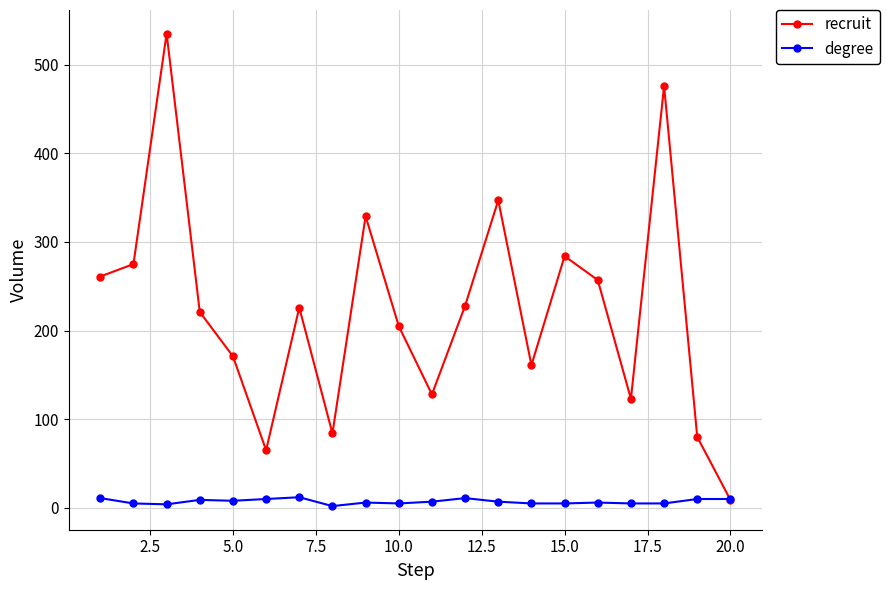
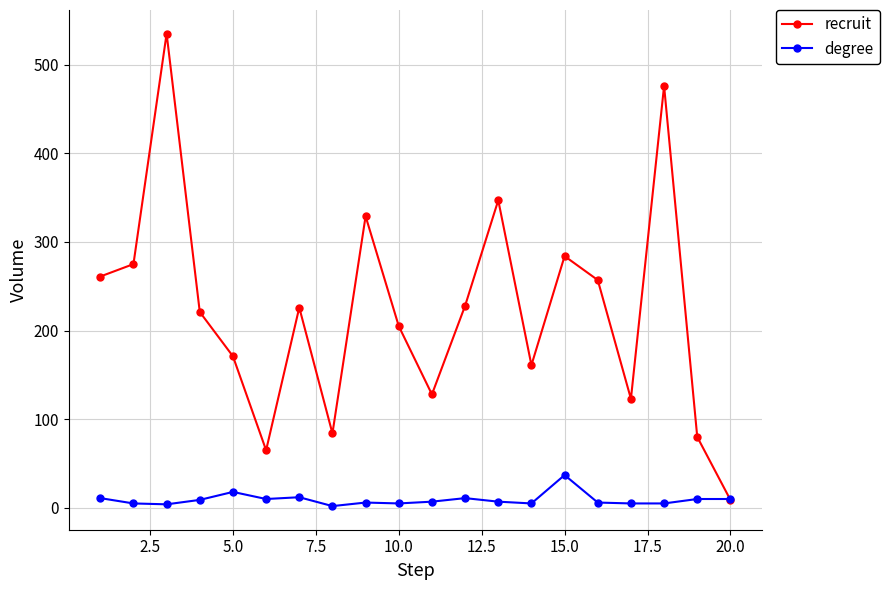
degree, 5.0: 10 -> 20
degree, 15.0: 10 -> 40
